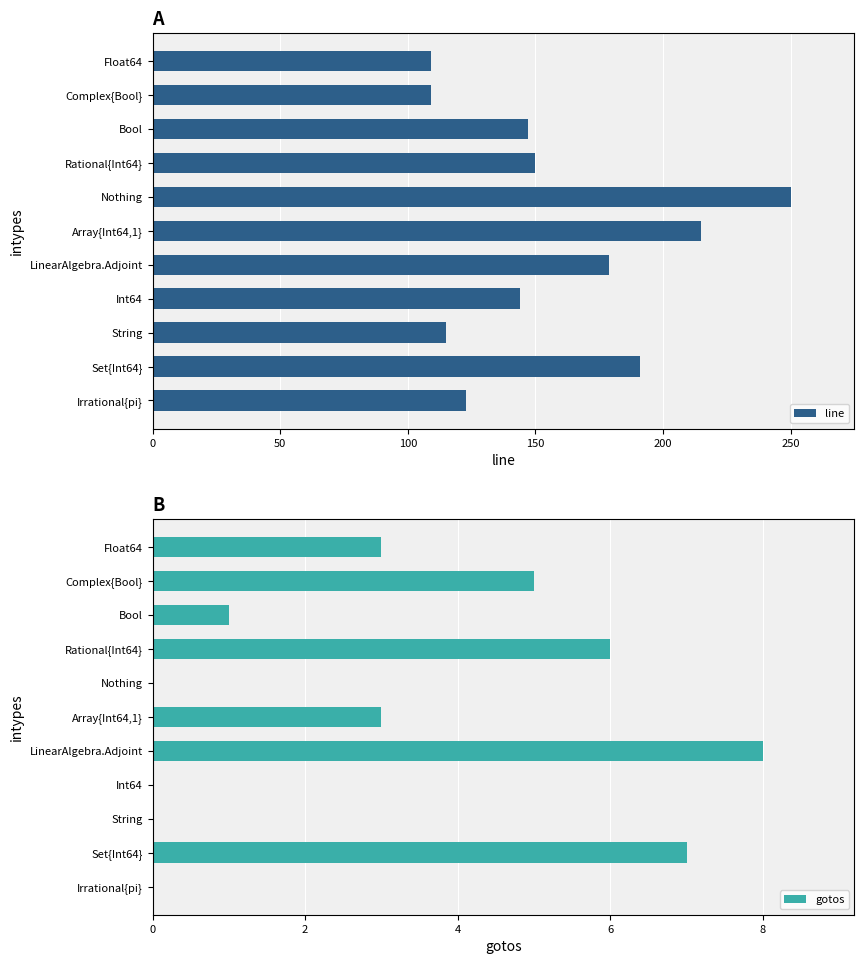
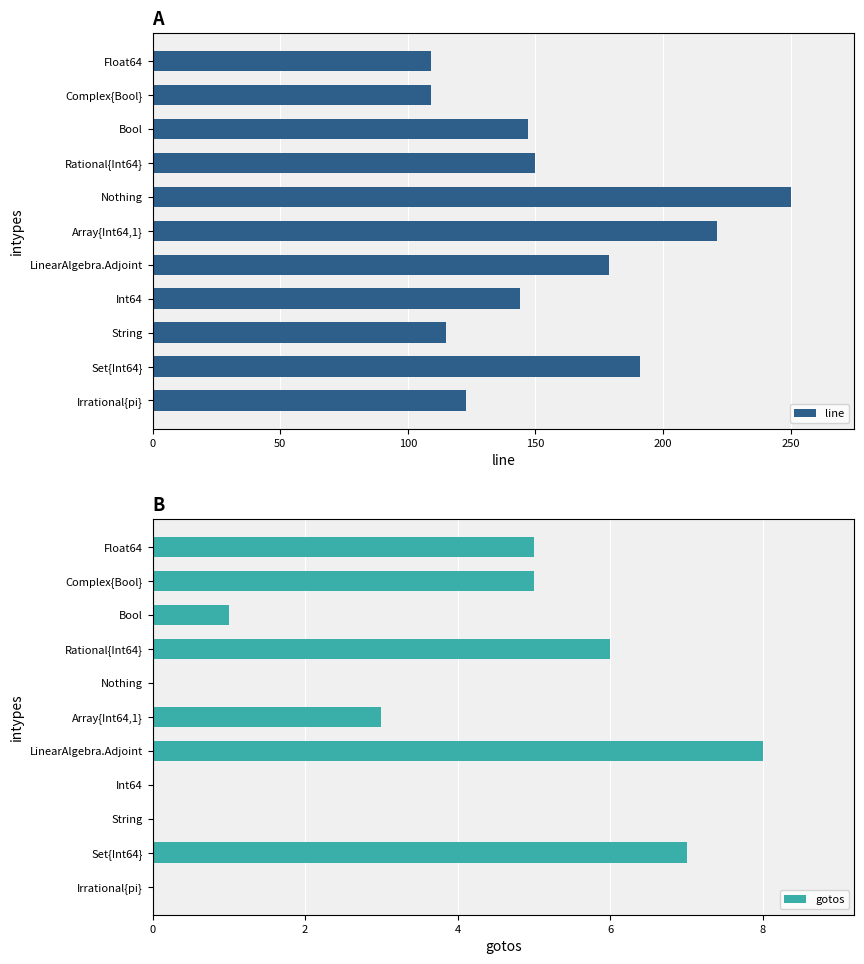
A, Array{Int64,1}: 215 -> 221
B, Float64: 3 -> 5
